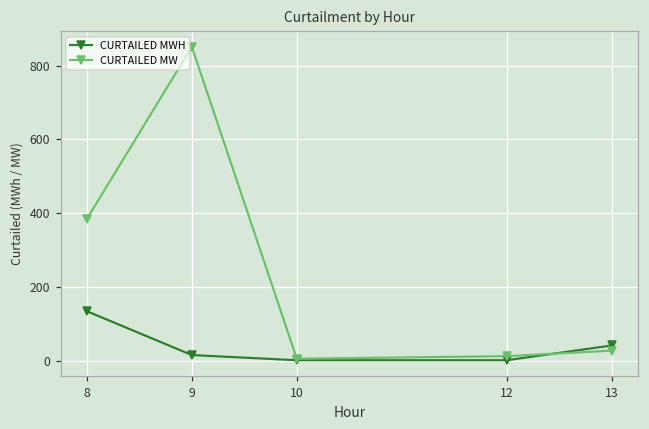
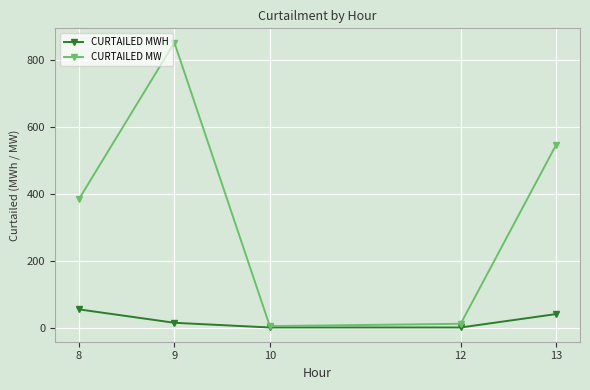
CURTAILED MWH, 8: 130 -> 60
CURTAILED MW, 13: 30 -> 550
